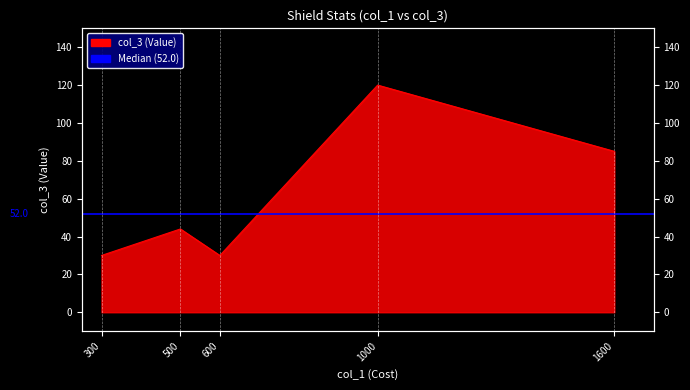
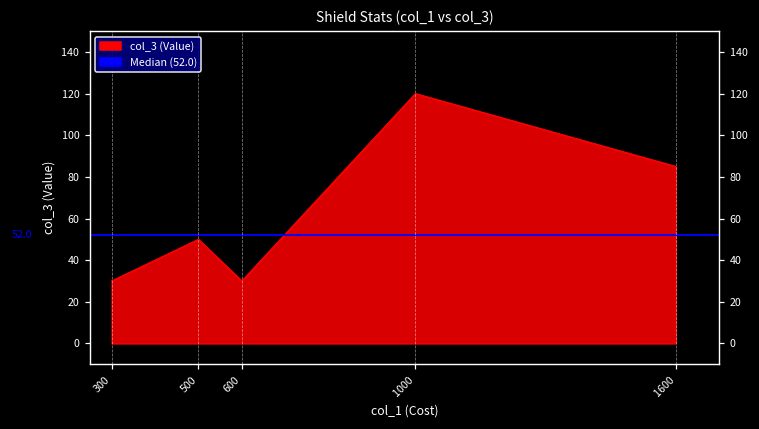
500: 44 -> 50
